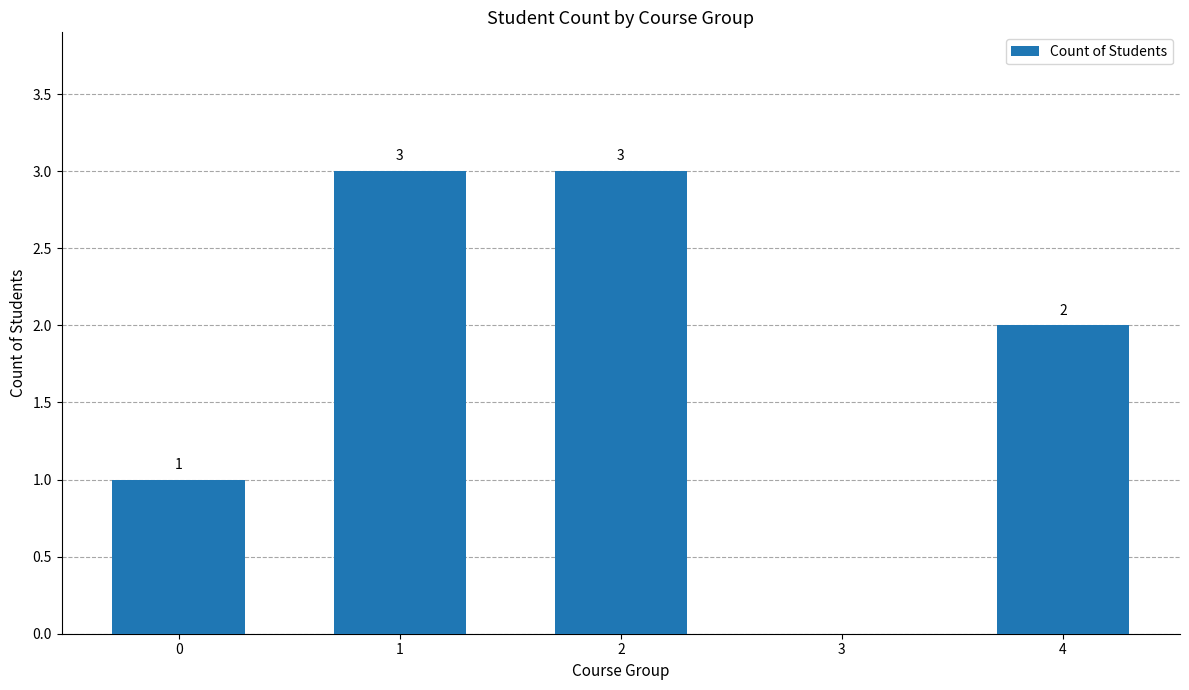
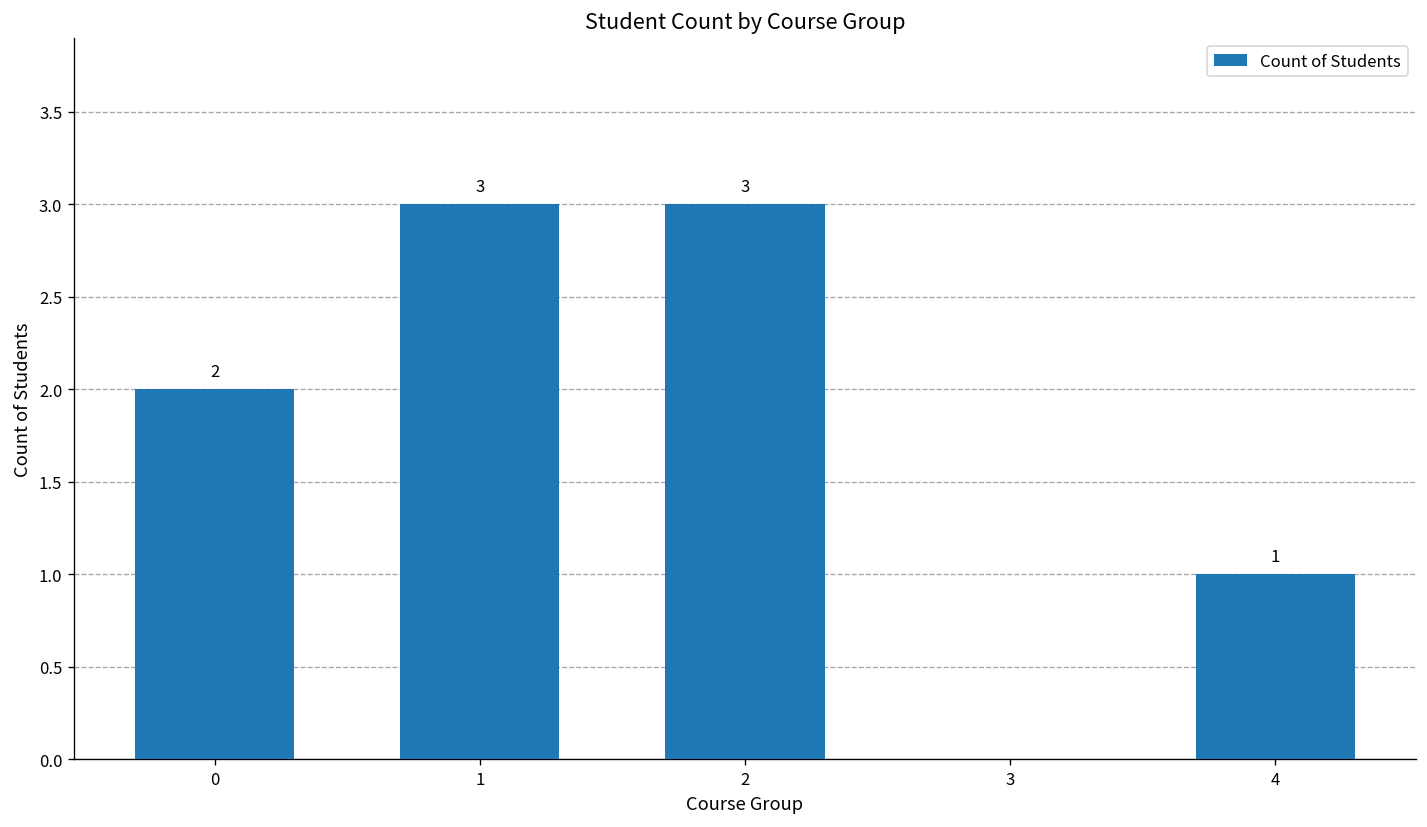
0: 1 -> 2
4: 2 -> 1
